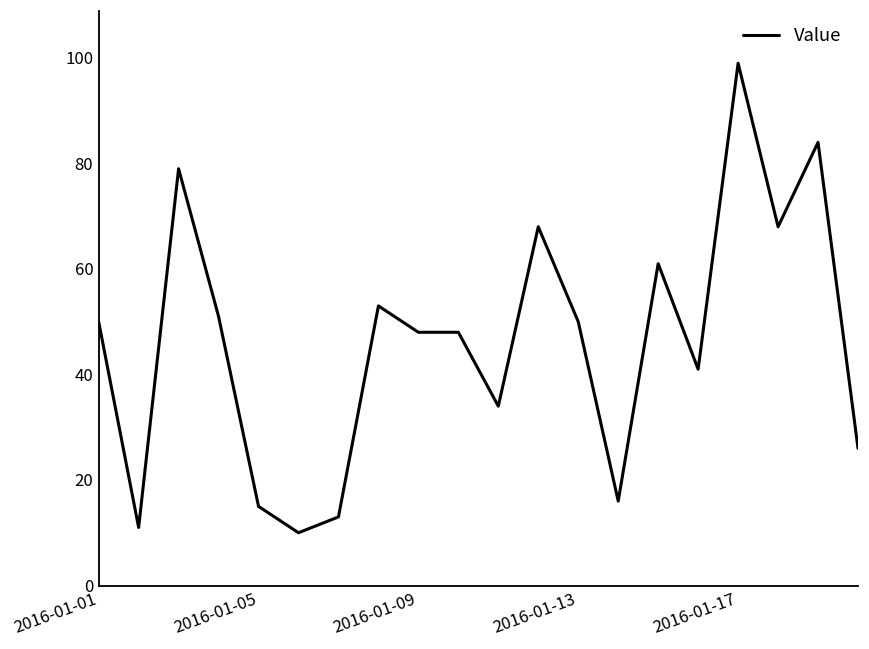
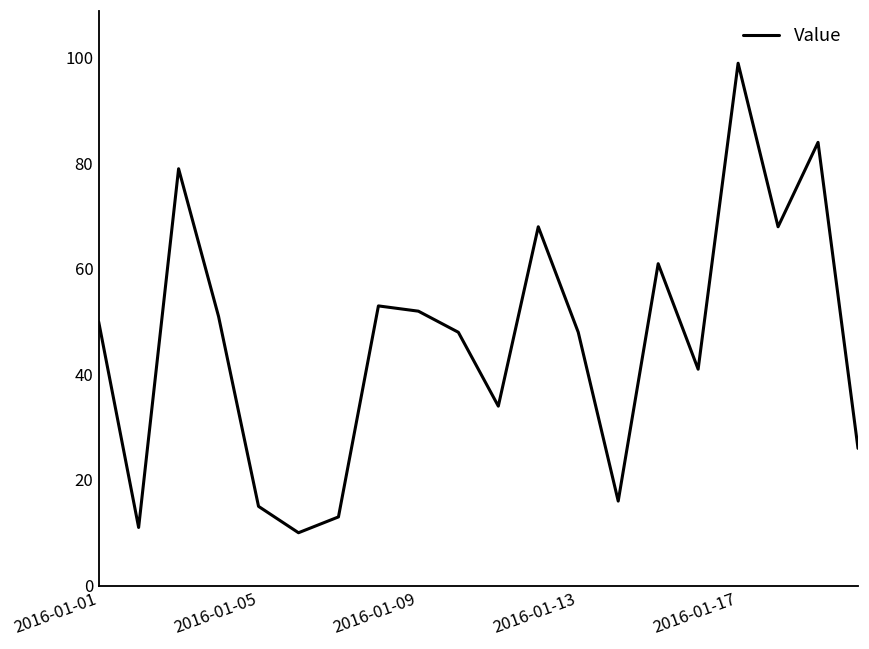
2016-01-09: 48 -> 52
2016-01-13: 50 -> 48
